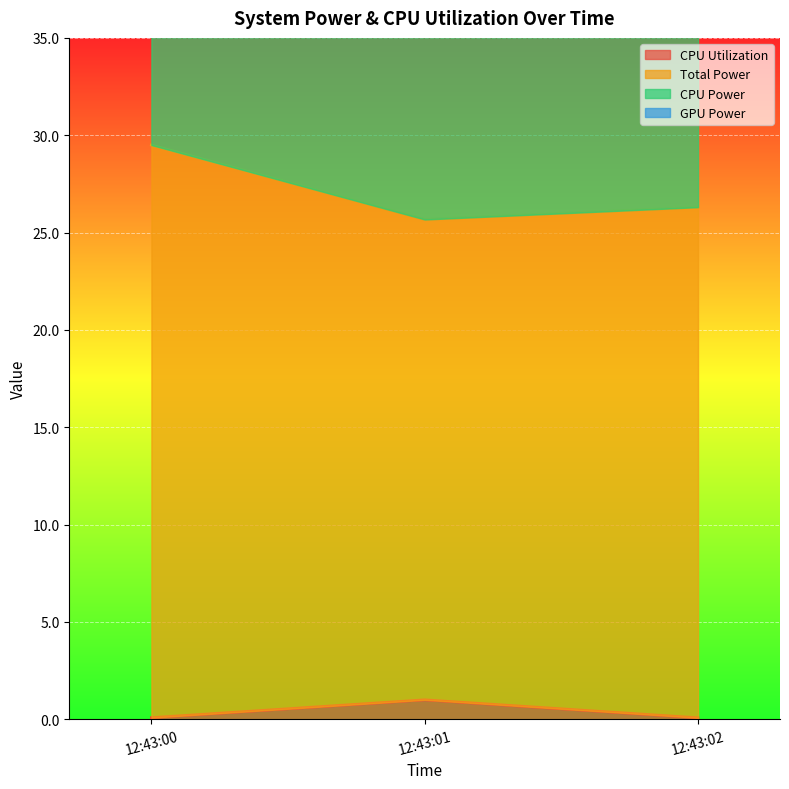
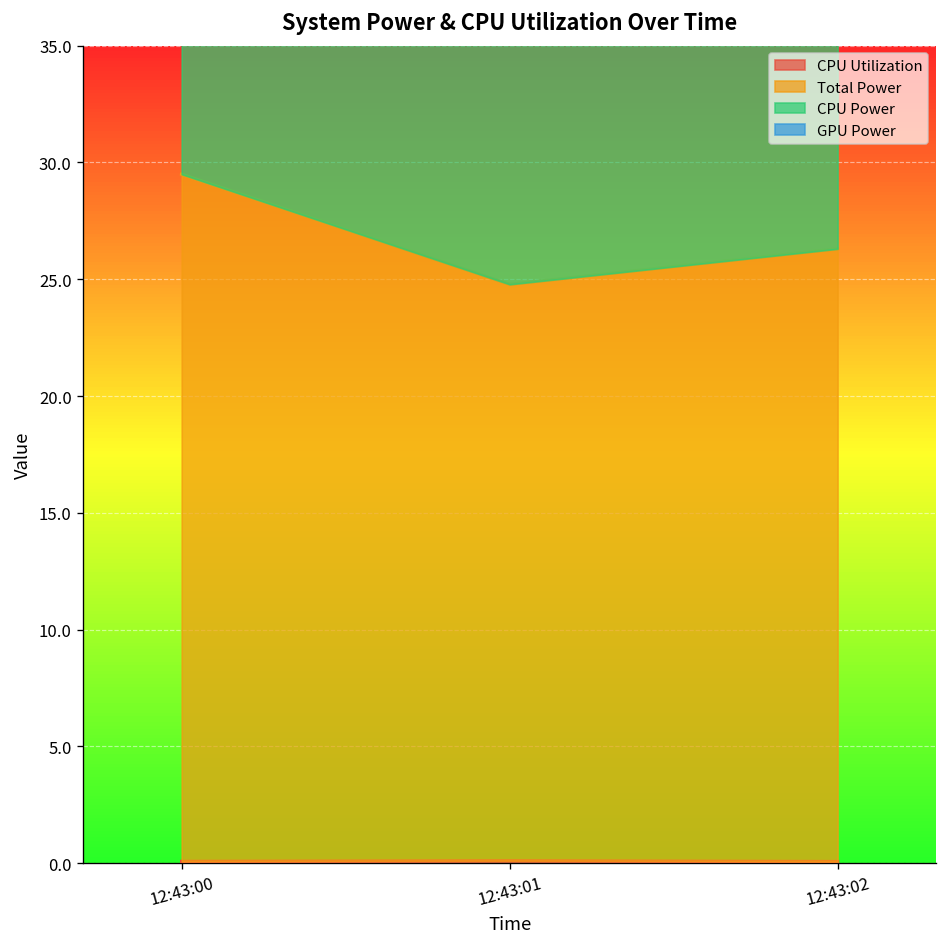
CPU Utilization, 12:43:01: 1.0 -> 0.1
